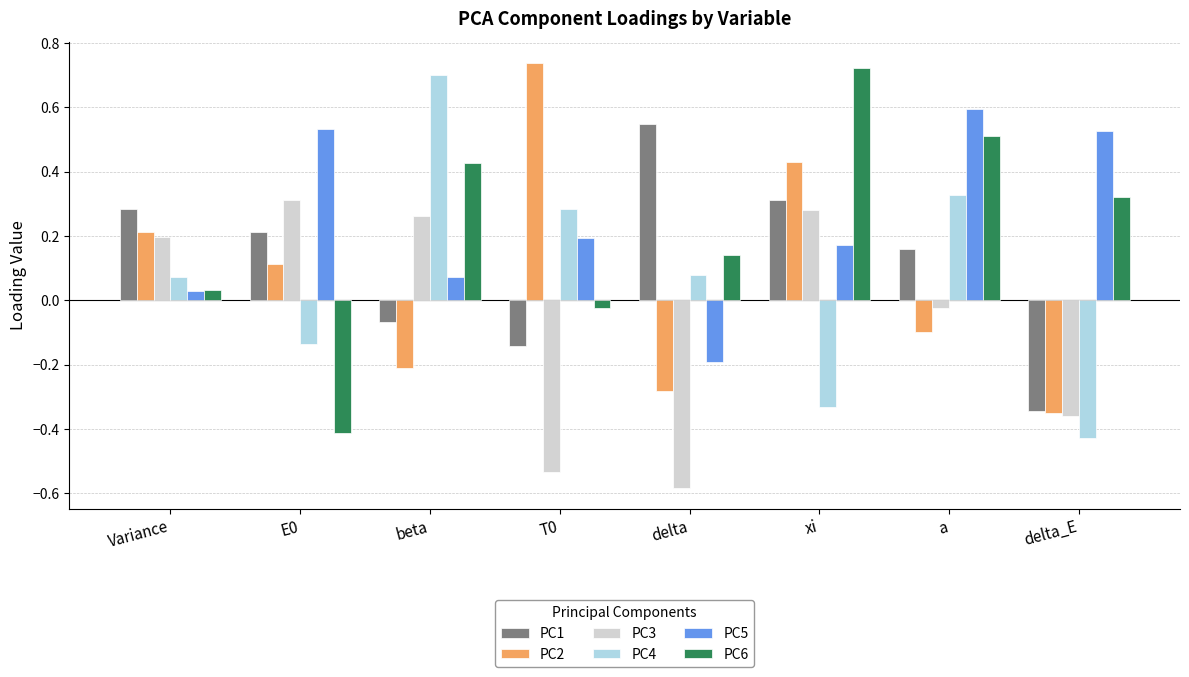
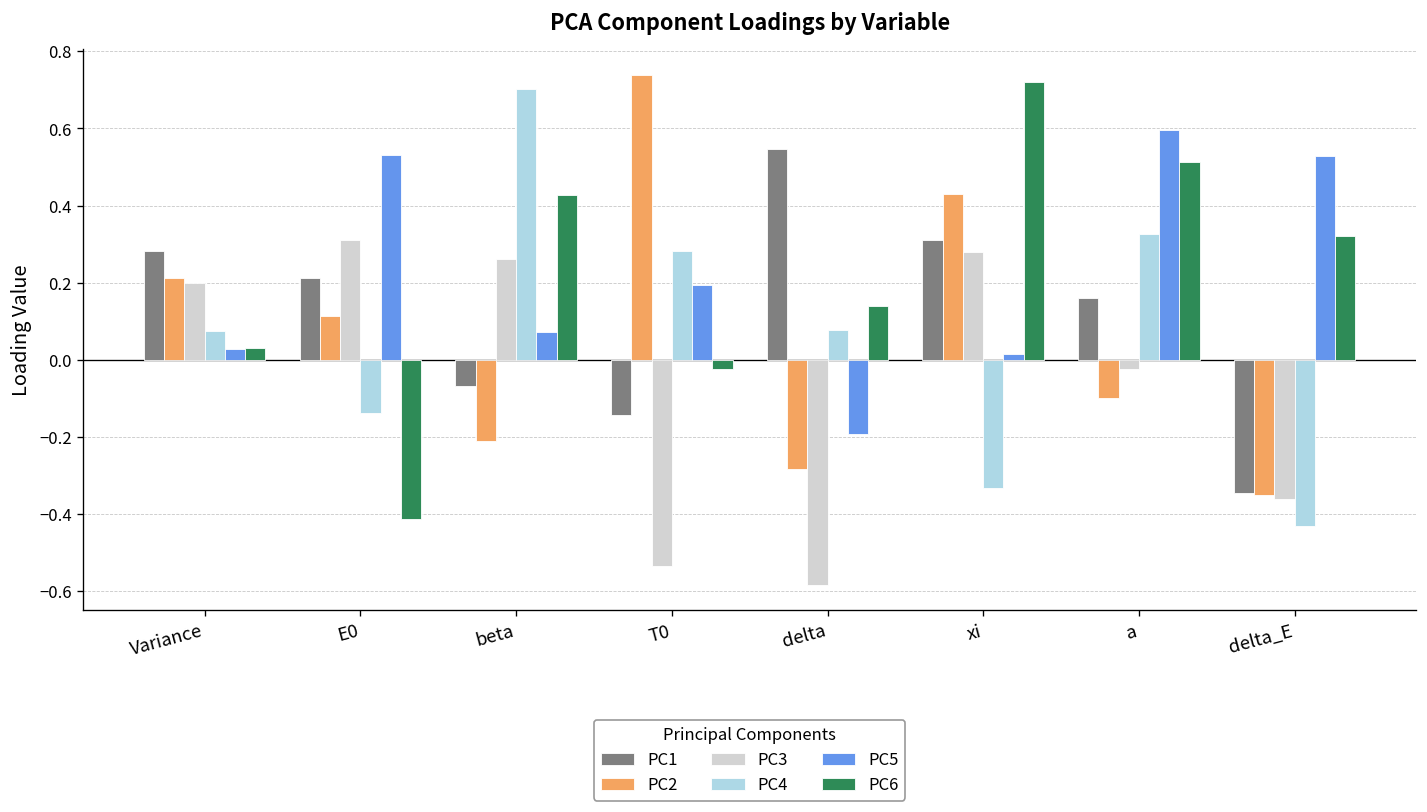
PC5, xi: 0.17 -> 0.01
